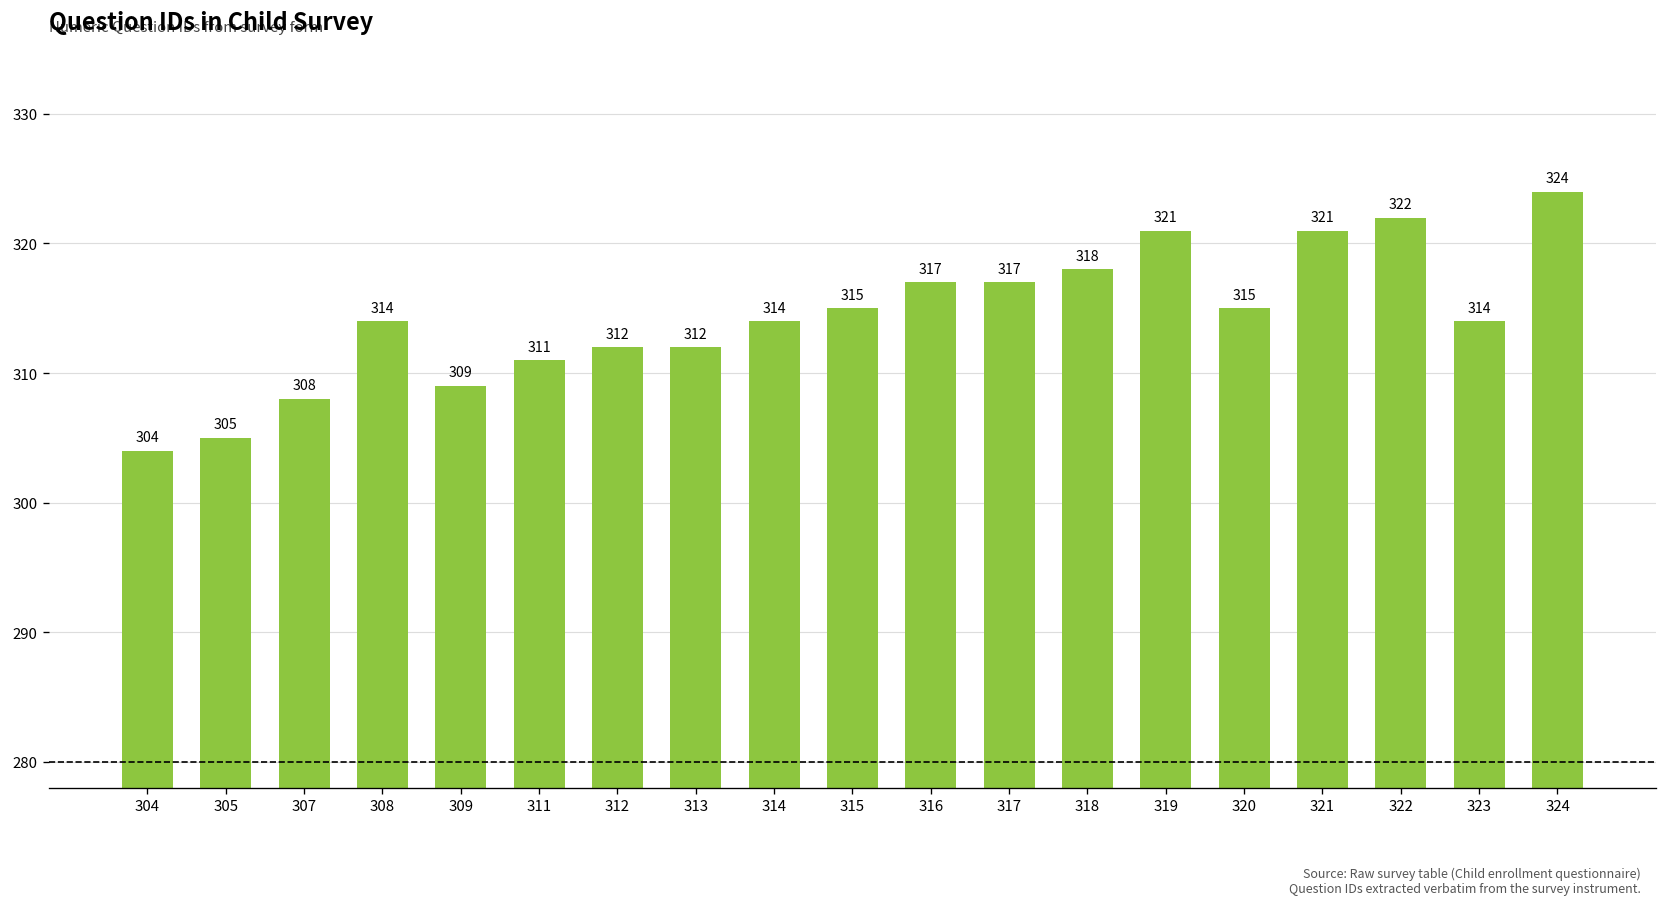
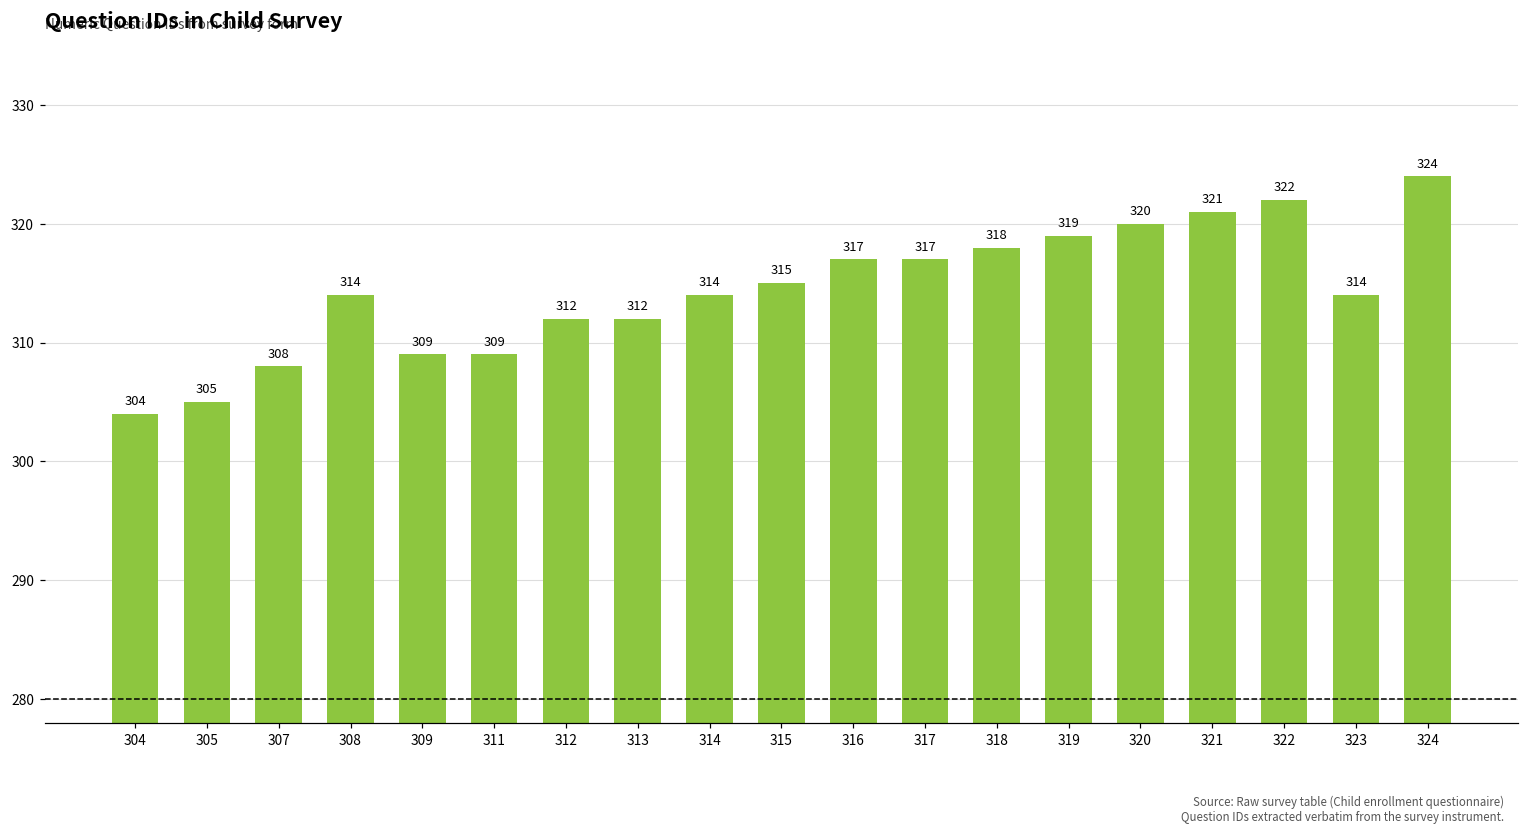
311: 311 -> 309
319: 321 -> 319
320: 315 -> 320
